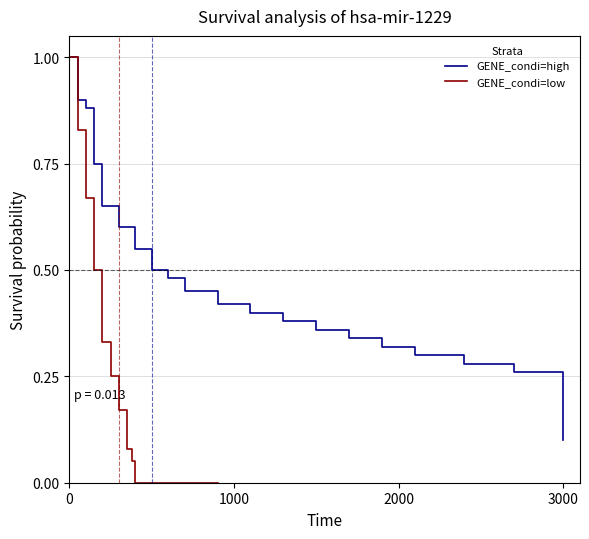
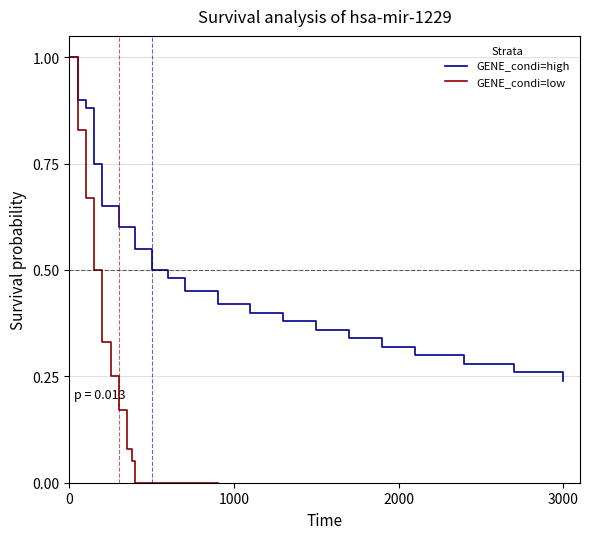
GENE_condi=high, 3000: 0.10 -> 0.24
